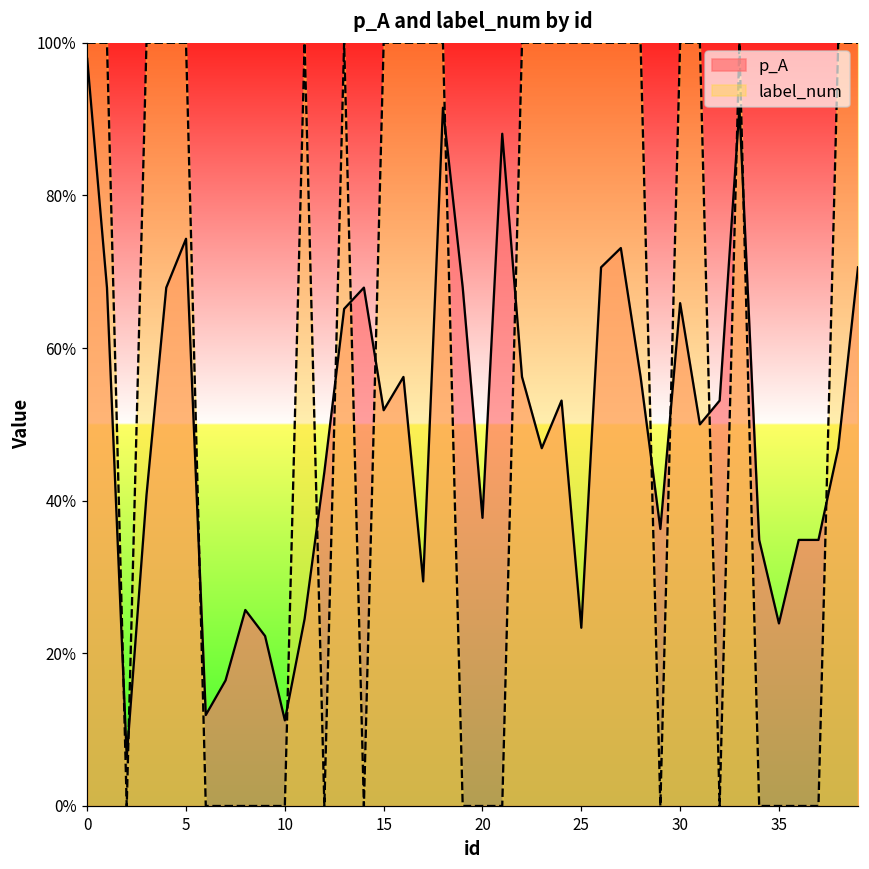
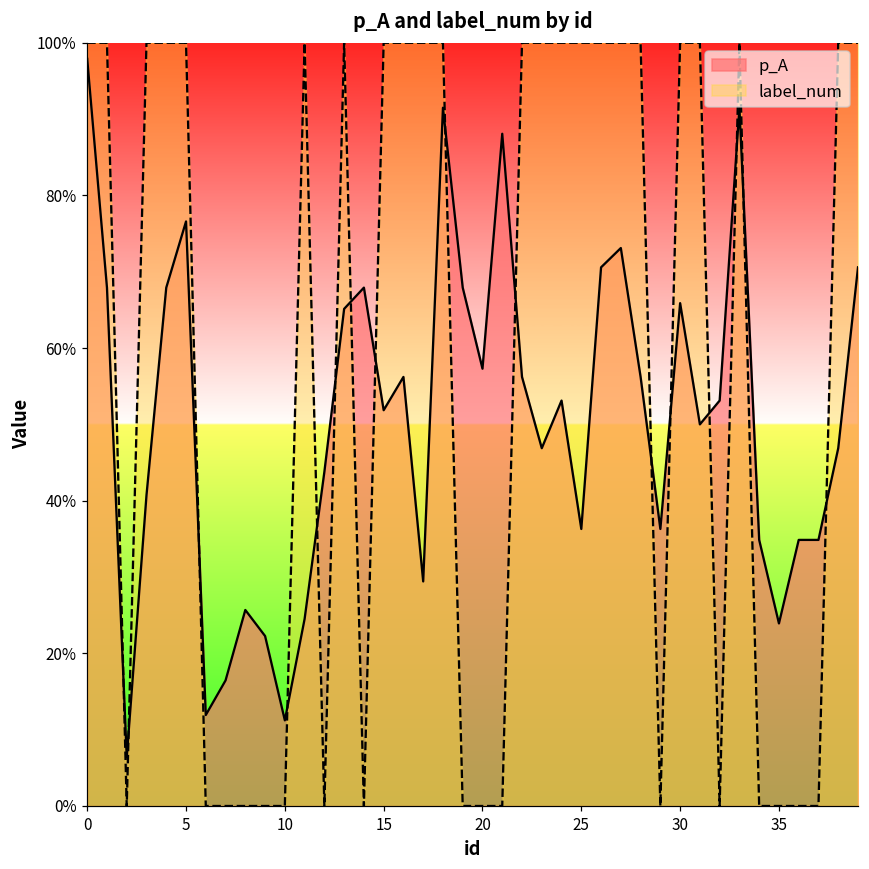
p_A, 5: 74% -> 77%
p_A, 20: 38% -> 57%
p_A, 25: 23% -> 36%
